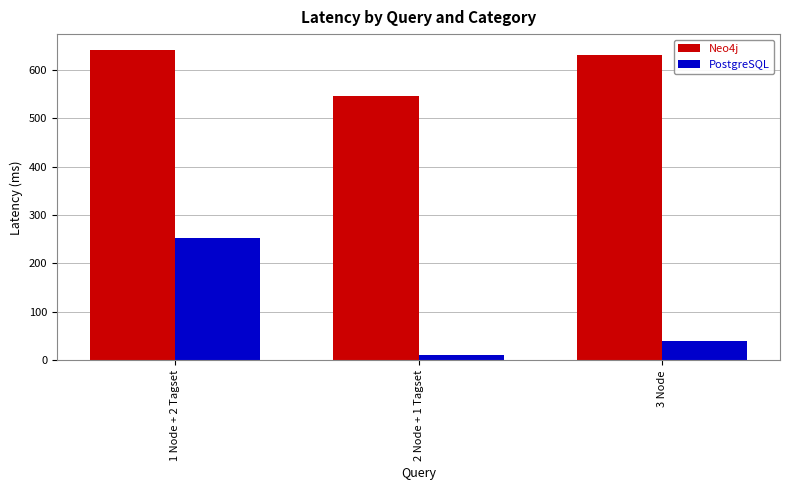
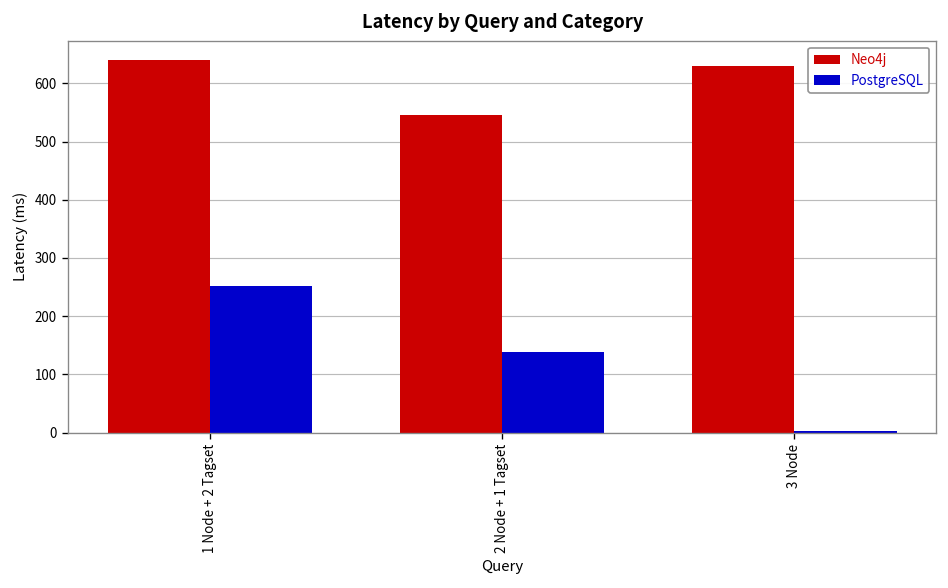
PostgreSQL, 2 Node + 1 Tagset: 10 -> 140
PostgreSQL, 3 Node: 40 -> 0
